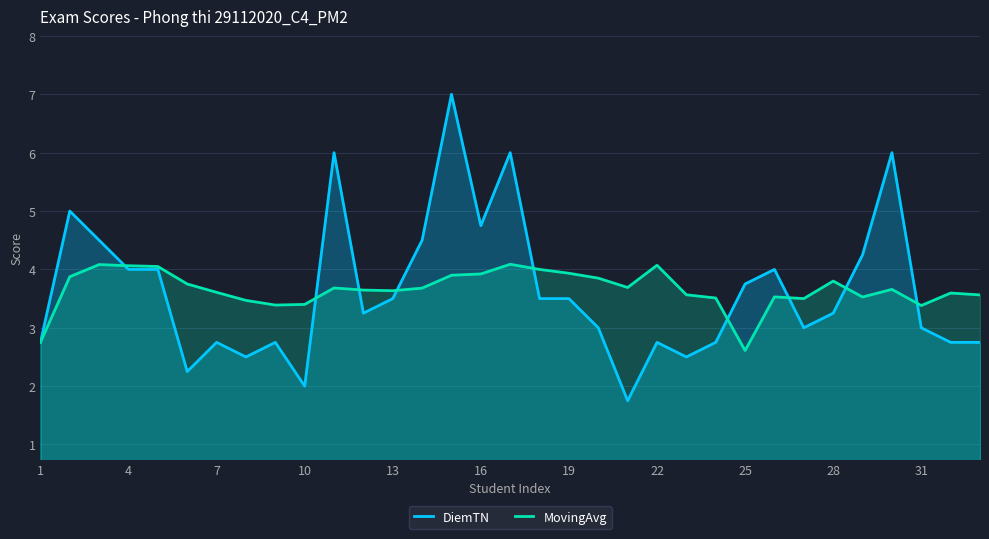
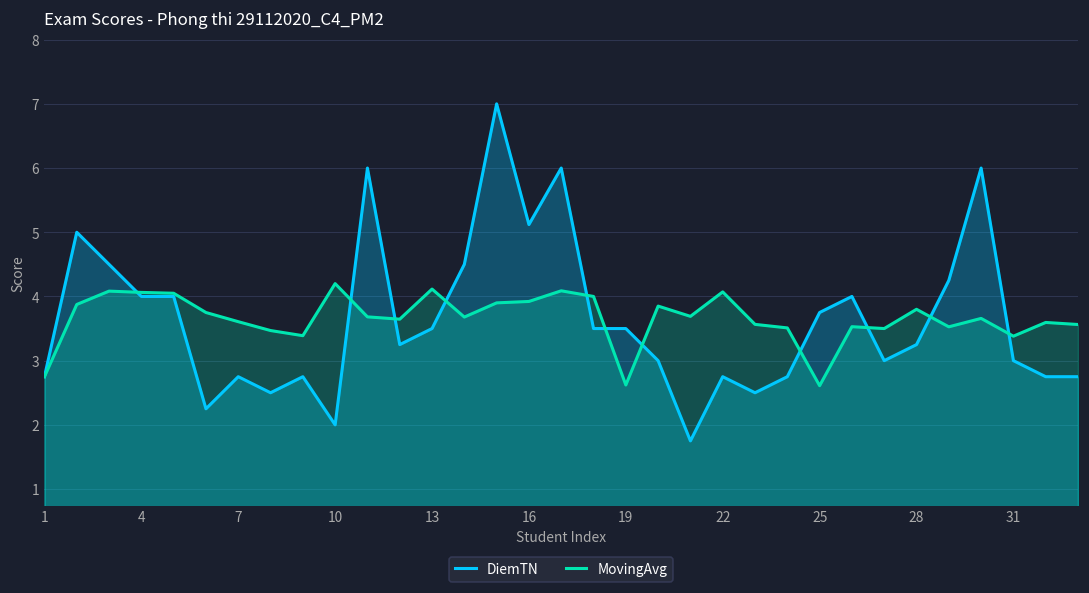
MovingAvg, 10: 3.4 -> 4.2
MovingAvg, 13: 3.6 -> 4.1
DiemTN, 16: 4.8 -> 5.1
MovingAvg, 19: 3.9 -> 2.6
